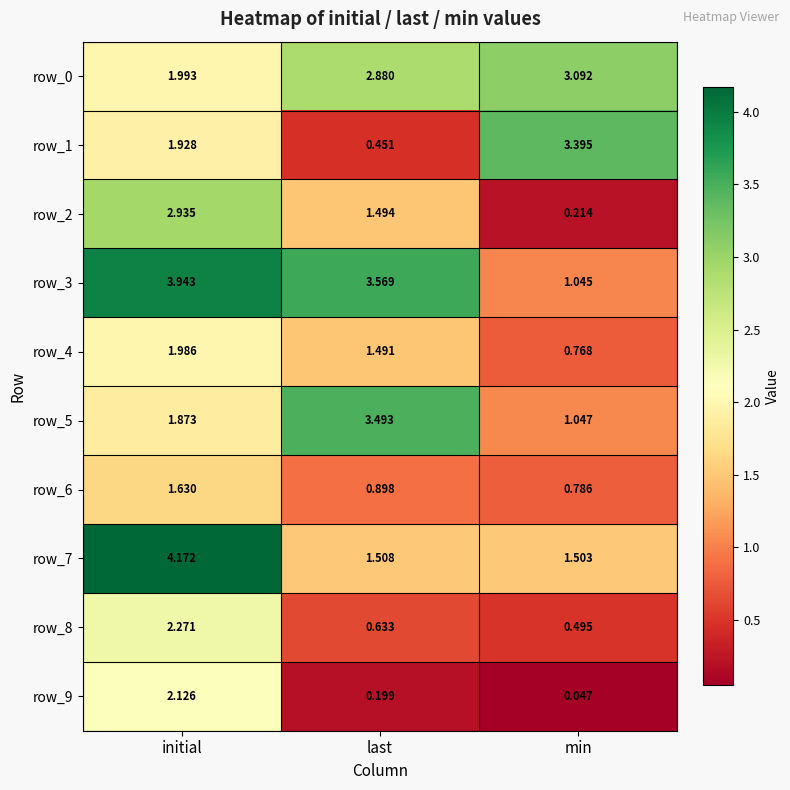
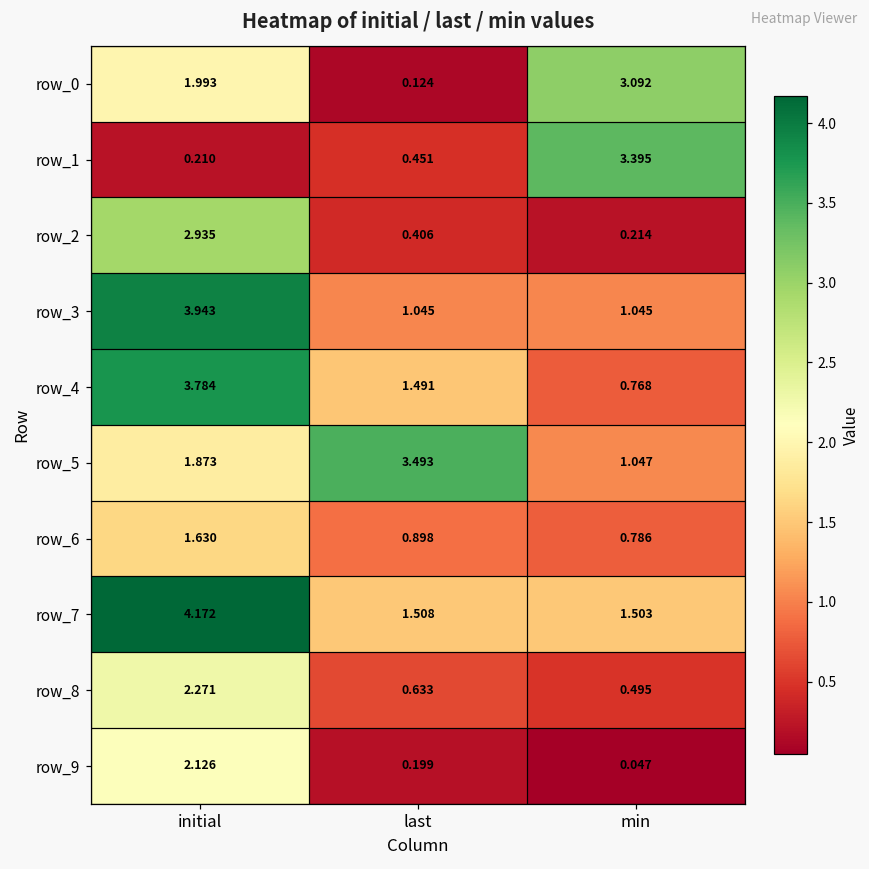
row_0, last: 2.880 -> 0.124
row_1, initial: 1.928 -> 0.210
row_2, last: 1.494 -> 0.406
row_3, last: 3.569 -> 1.045
row_4, initial: 1.986 -> 3.784
